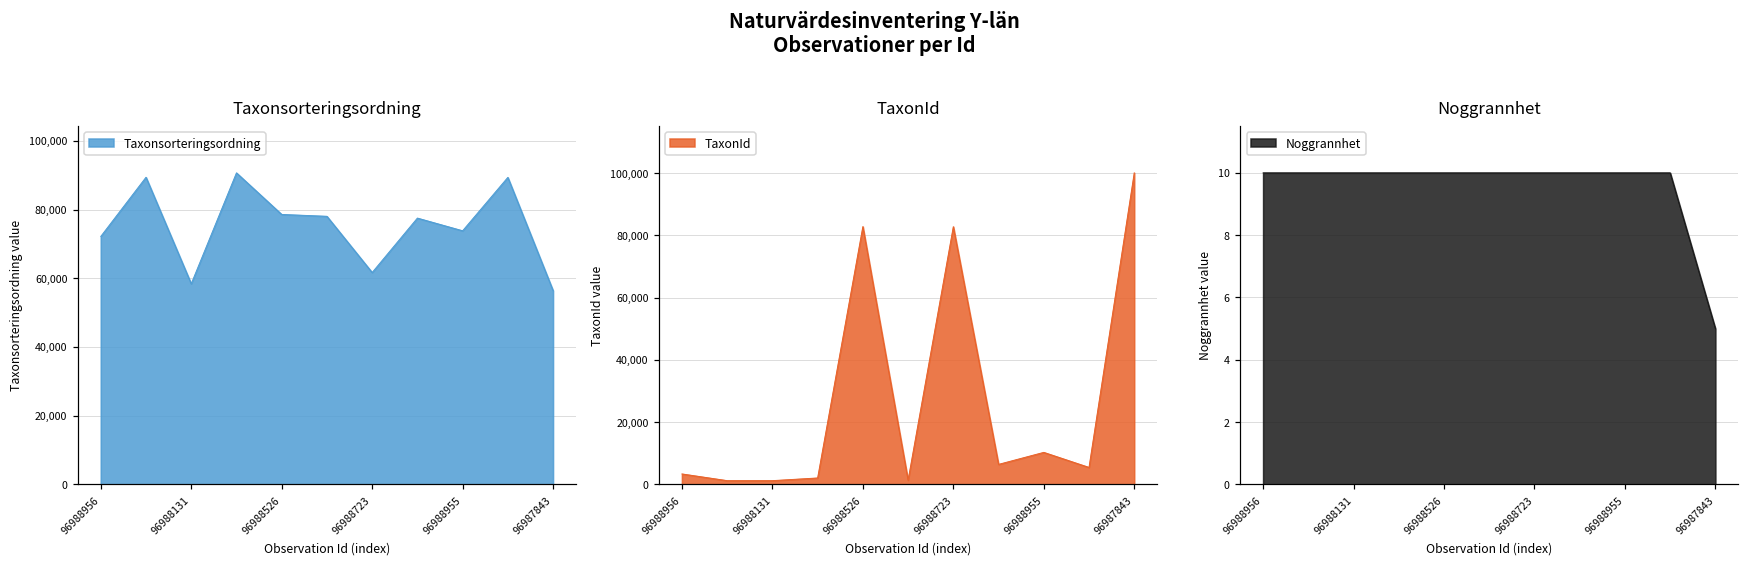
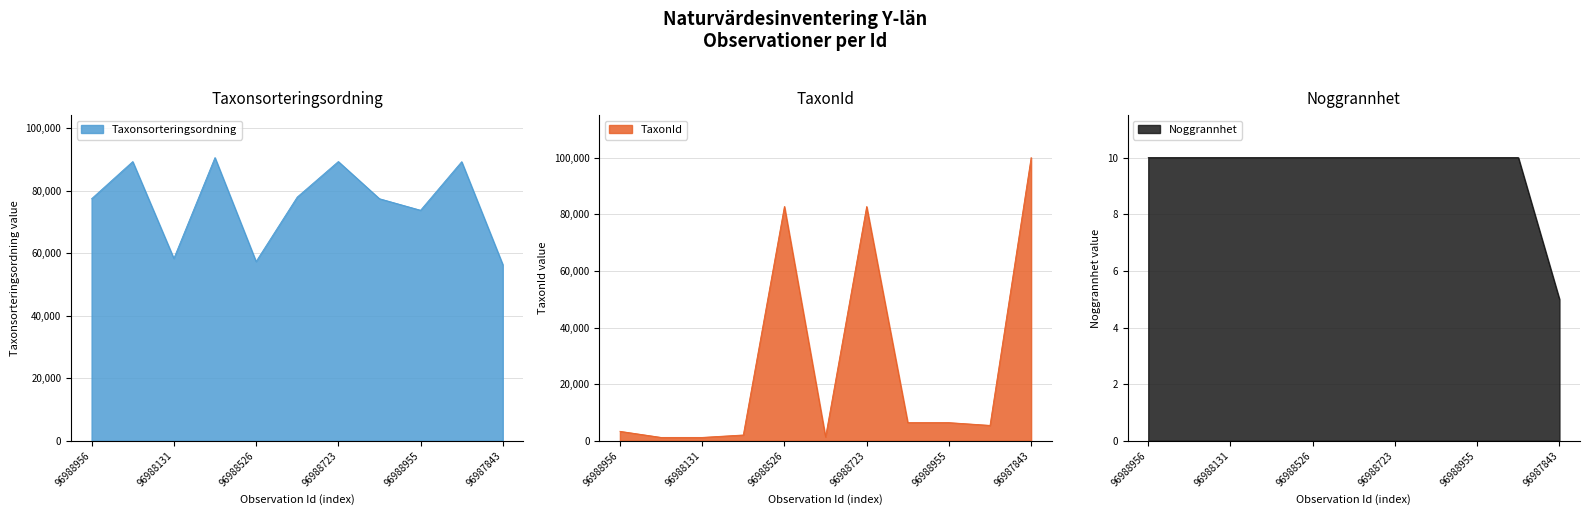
Taxonsorteringsordning, 96988956: 72,000 -> 78,000
Taxonsorteringsordning, 96988526: 79,000 -> 57,000
Taxonsorteringsordning, 96988723: 62,000 -> 89,000
TaxonId, 96988955: 10,000 -> 6,000
